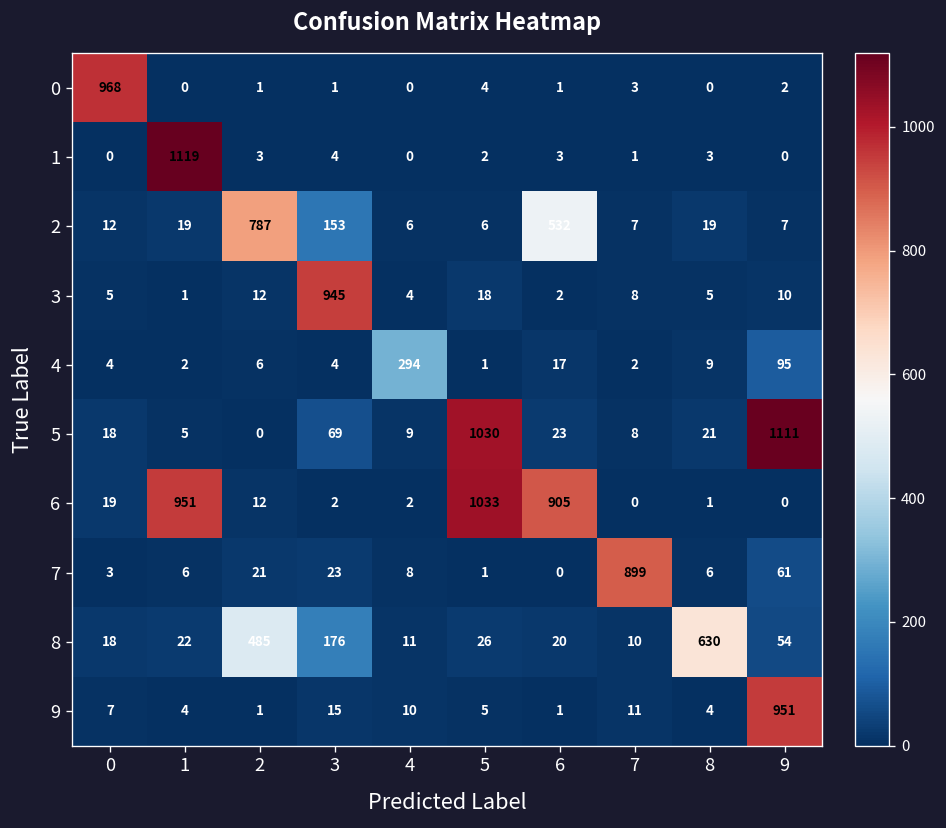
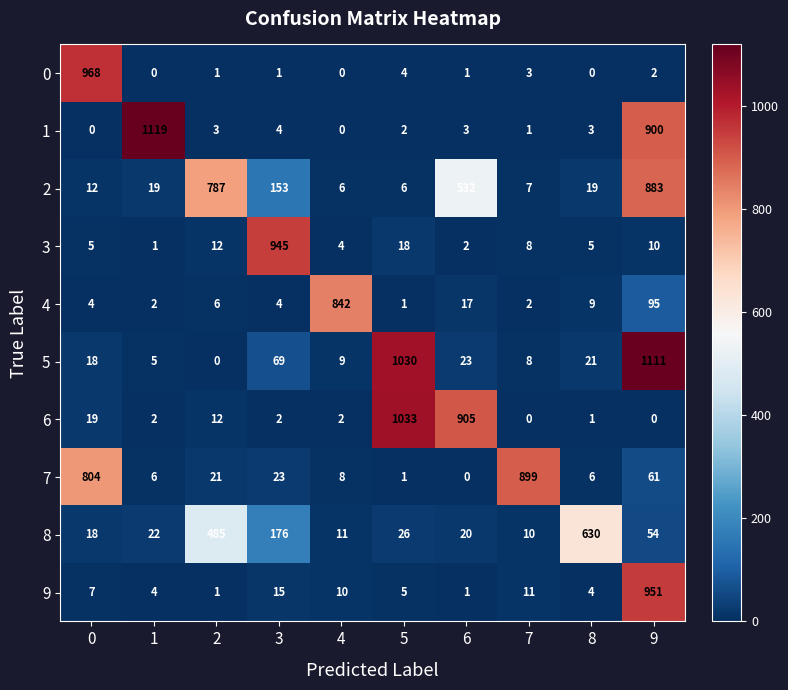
1, 9: 0 -> 900
2, 9: 7 -> 883
4, 4: 294 -> 842
6, 1: 951 -> 2
7, 0: 3 -> 804
